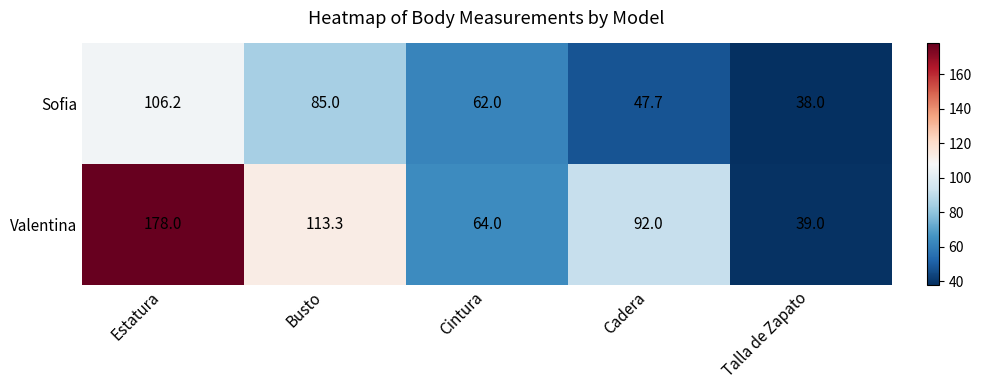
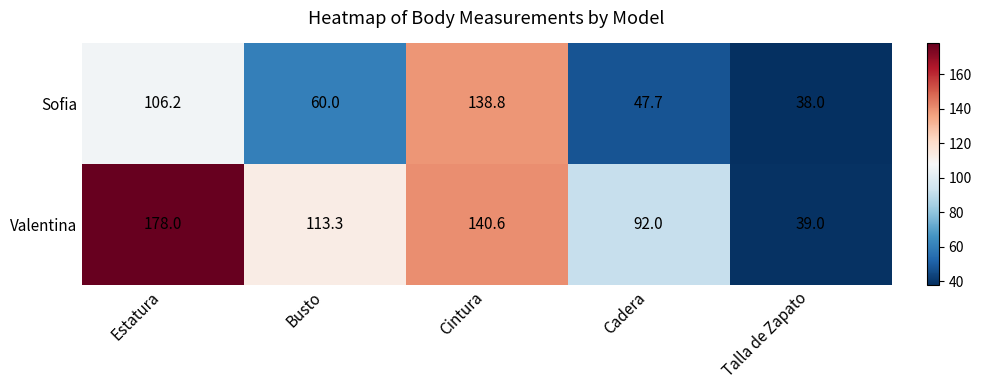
Sofia, Busto: 85.0 -> 60.0
Sofia, Cintura: 62.0 -> 138.8
Valentina, Cintura: 64.0 -> 140.6
